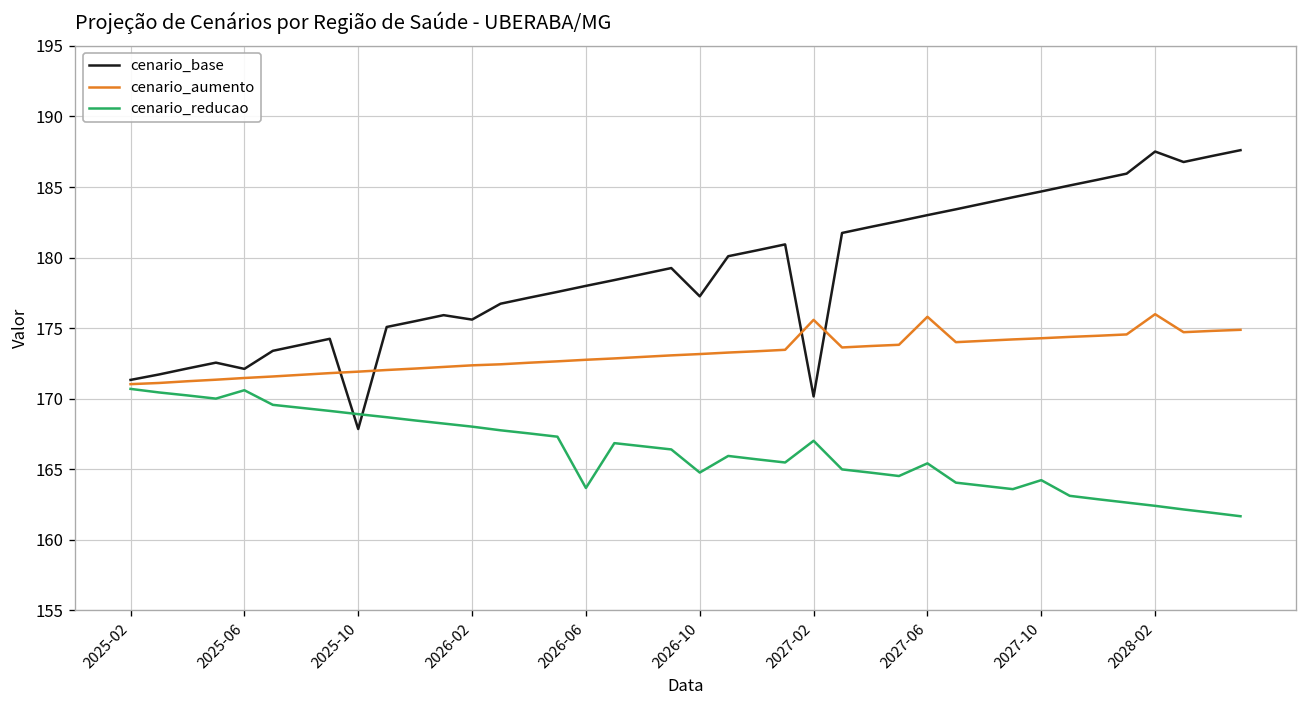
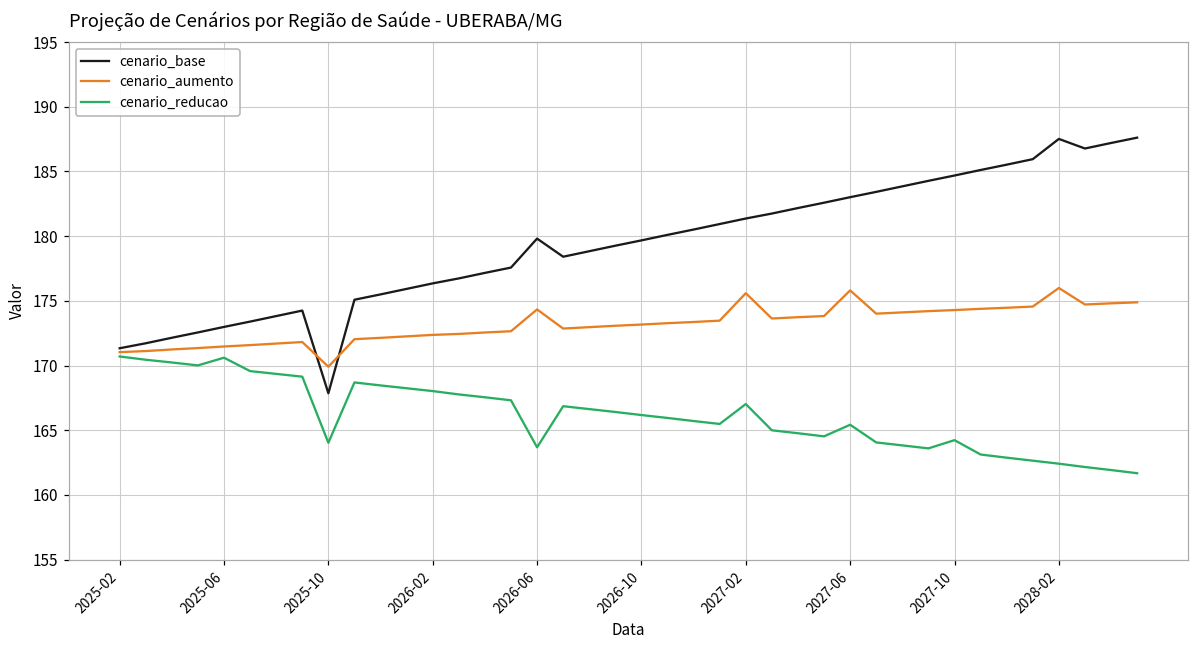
cenario_base, 2025-06: 172.1 -> 173.0
cenario_aumento, 2025-10: 171.9 -> 169.9
cenario_reducao, 2025-10: 168.9 -> 164.0
cenario_base, 2026-02: 175.6 -> 176.3
cenario_base, 2026-06: 178.0 -> 179.8
cenario_aumento, 2026-06: 172.8 -> 174.3
cenario_base, 2026-10: 177.3 -> 179.7
cenario_reducao, 2026-10: 164.8 -> 166.2
cenario_base, 2027-02: 170.2 -> 181.4
